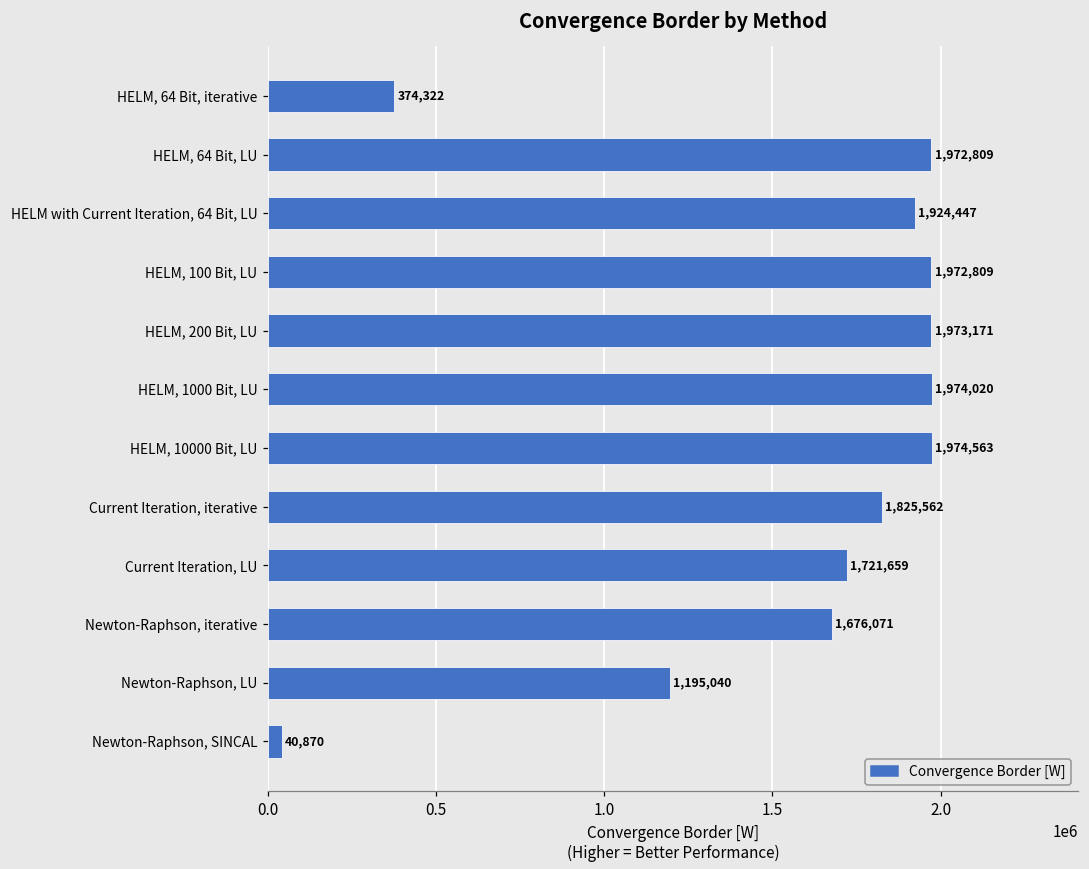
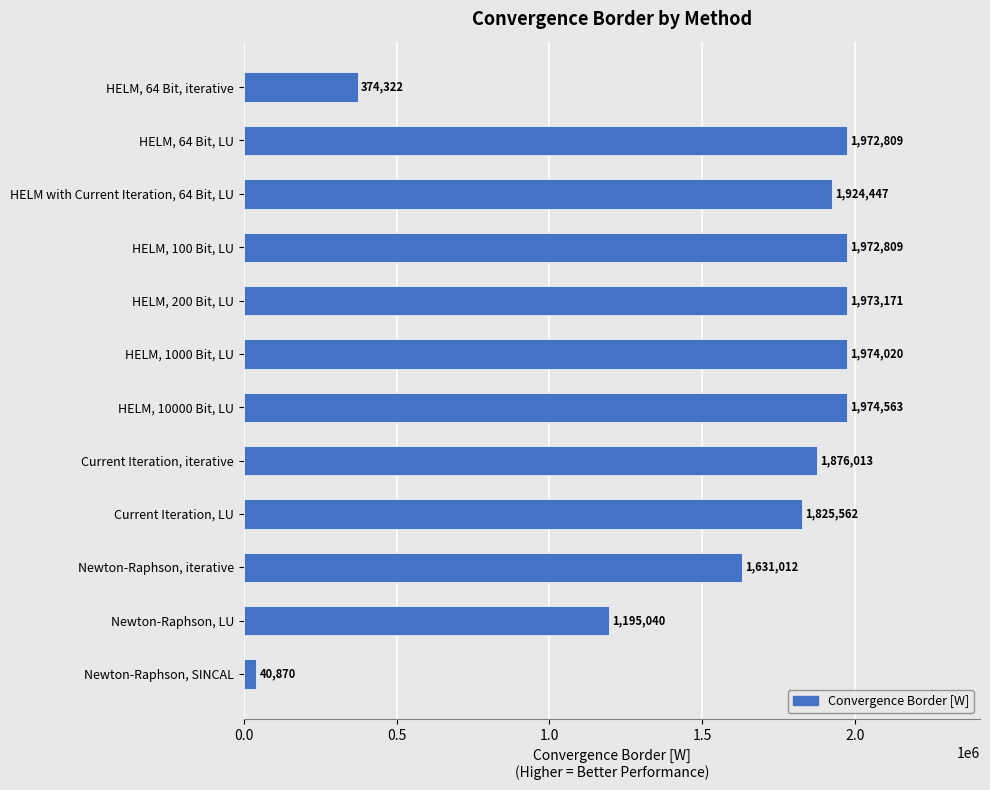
Current Iteration, iterative: 1,825,562 -> 1,876,013
Current Iteration, LU: 1,721,659 -> 1,825,562
Newton-Raphson, iterative: 1,676,071 -> 1,631,012
